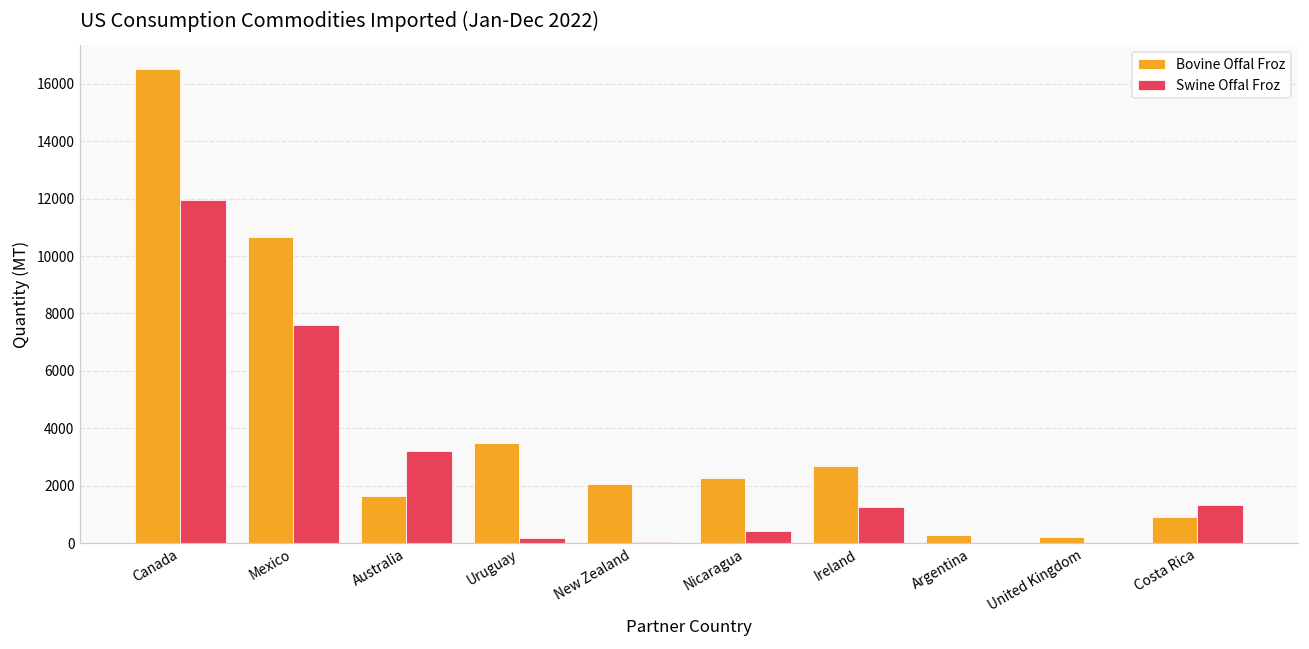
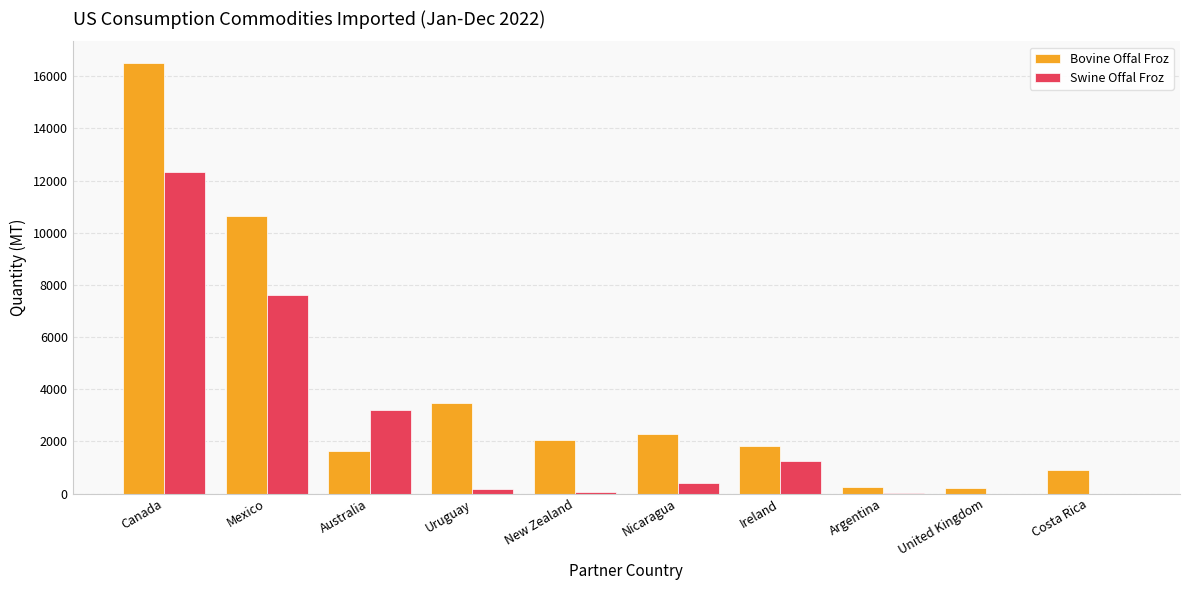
Swine Offal Froz, Canada: 11900 -> 12300
Bovine Offal Froz, Ireland: 2700 -> 1800
Swine Offal Froz, Costa Rica: 1300 -> 0
